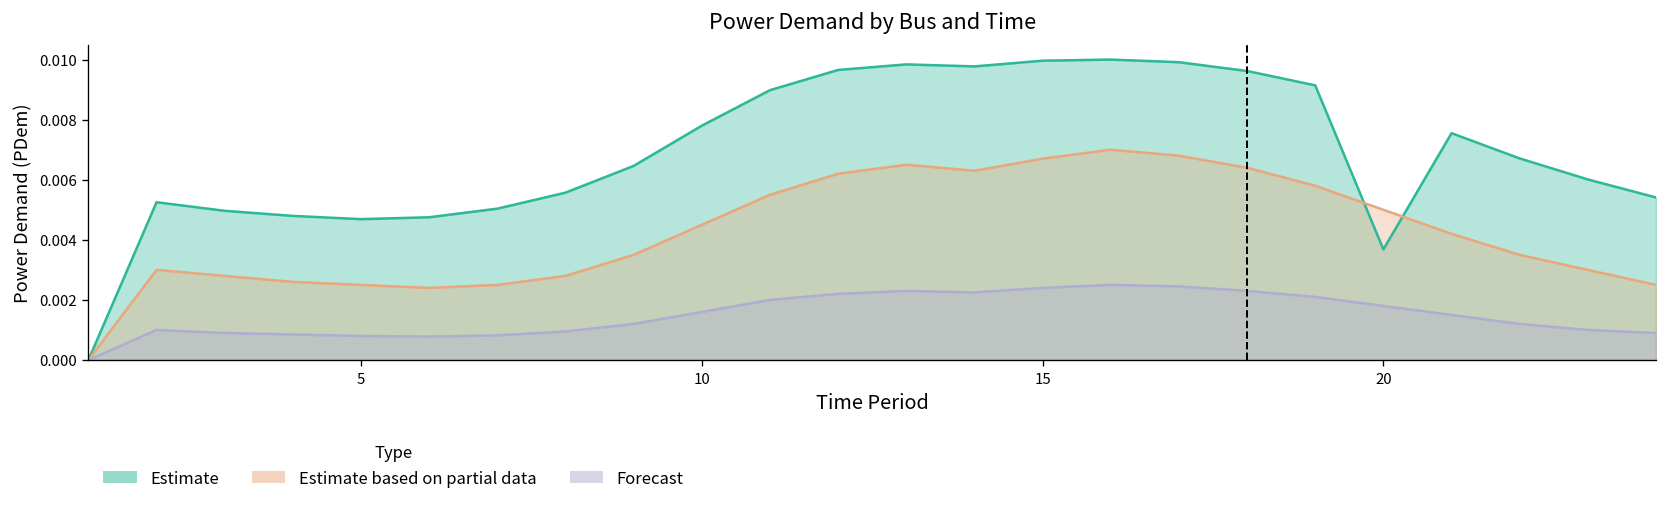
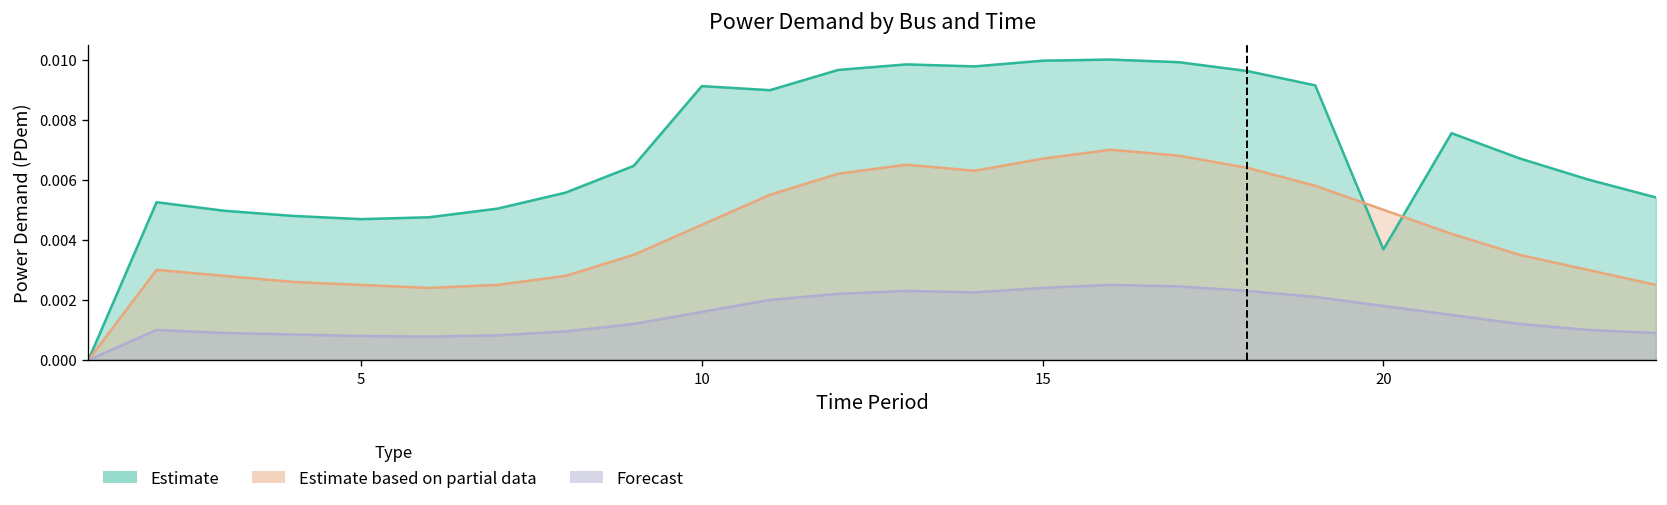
Estimate, 10: 0.0078 -> 0.0091
